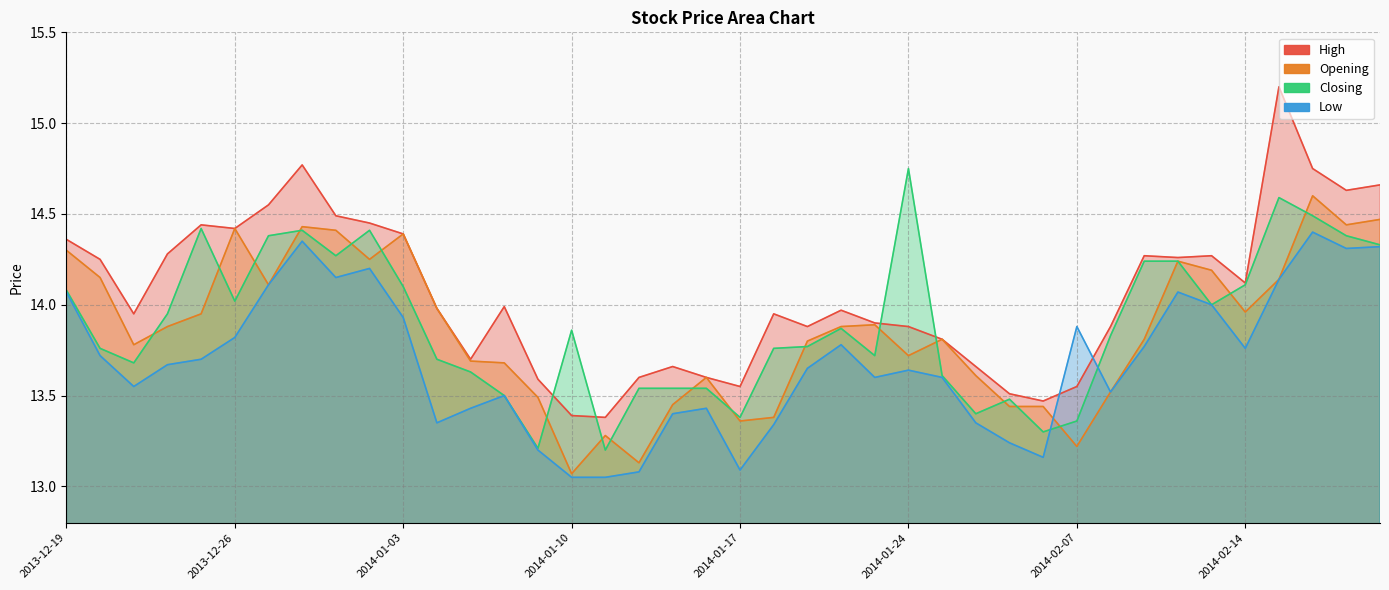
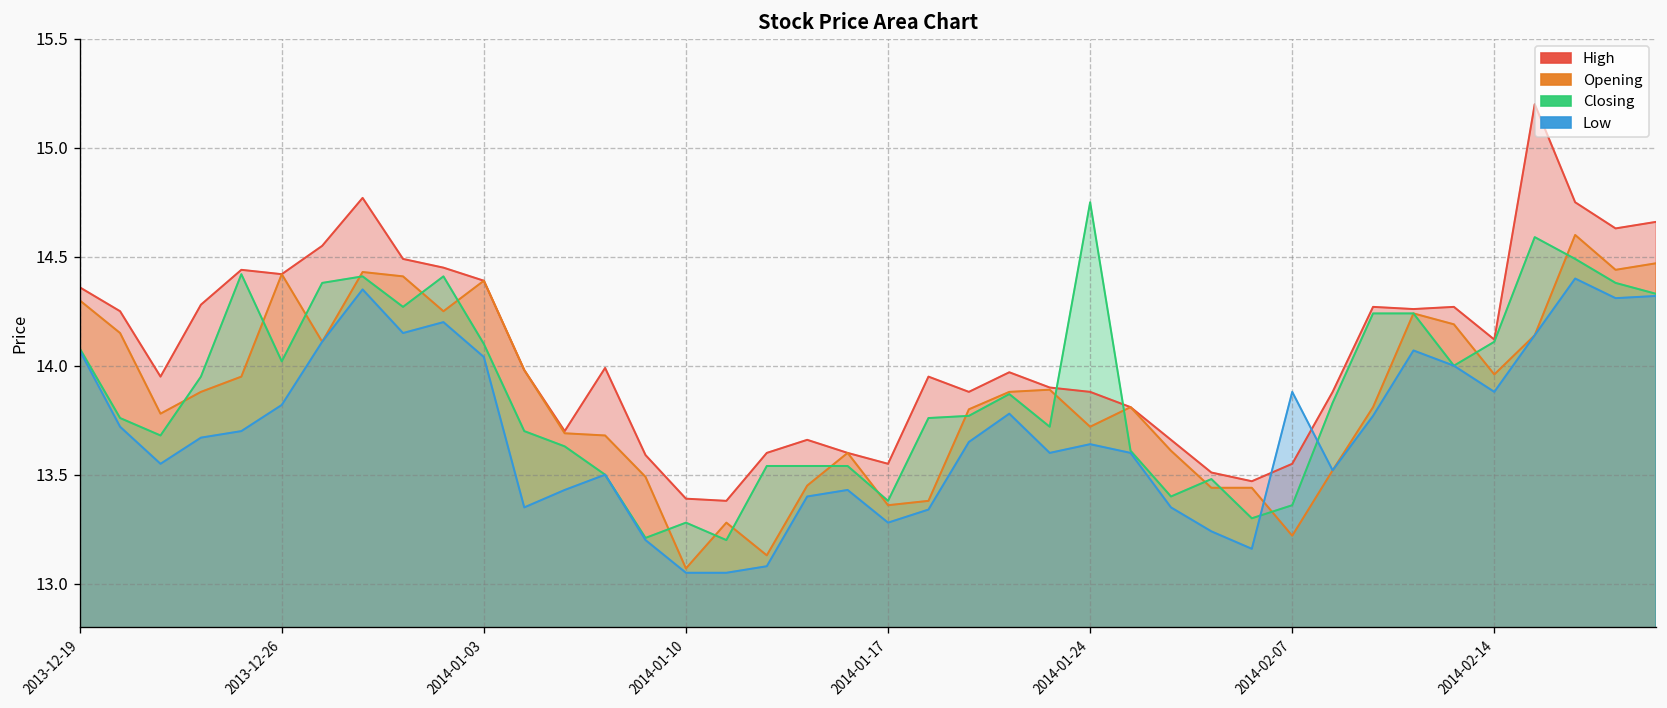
Low, 2014-01-03: 13.93 -> 14.04
Closing, 2014-01-10: 13.86 -> 13.28
Low, 2014-01-17: 13.09 -> 13.28
Low, 2014-02-14: 13.76 -> 13.88
